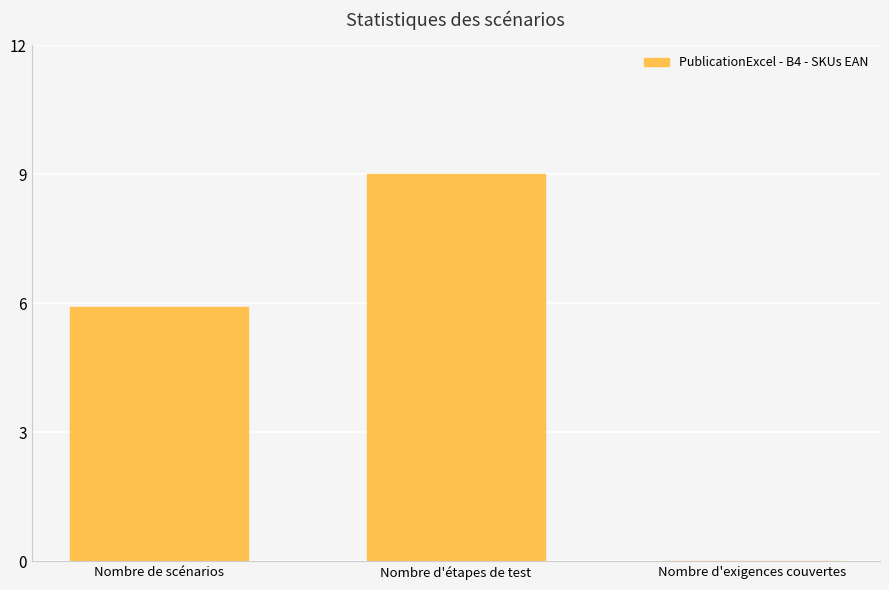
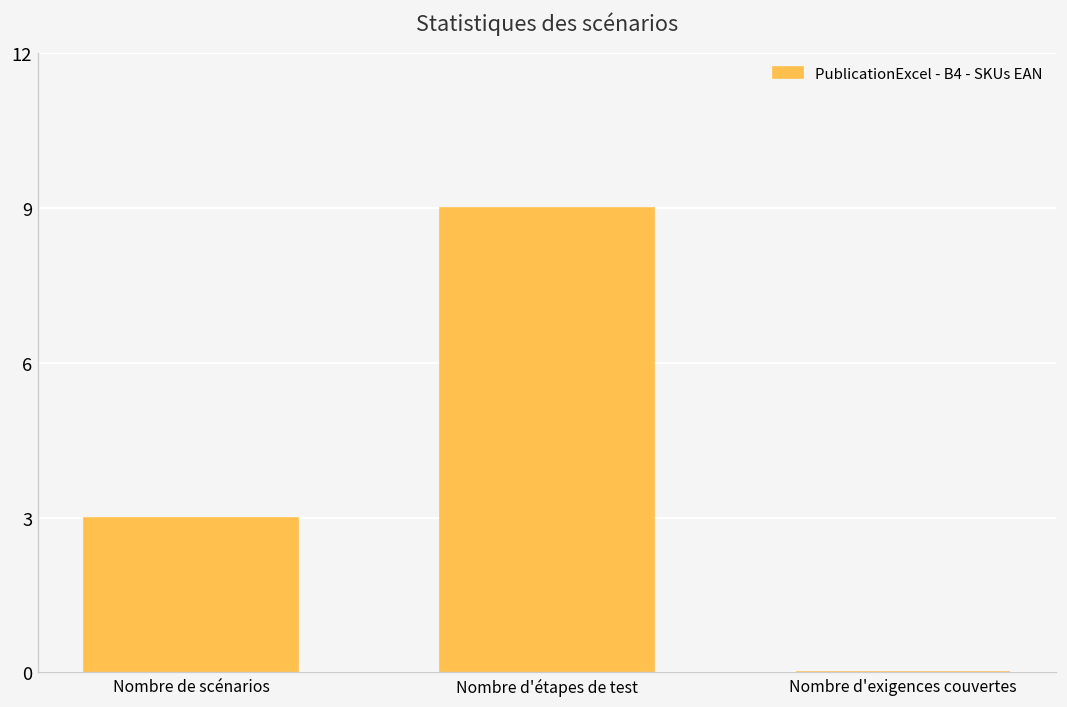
Nombre de scénarios: 5.9 -> 3.0
